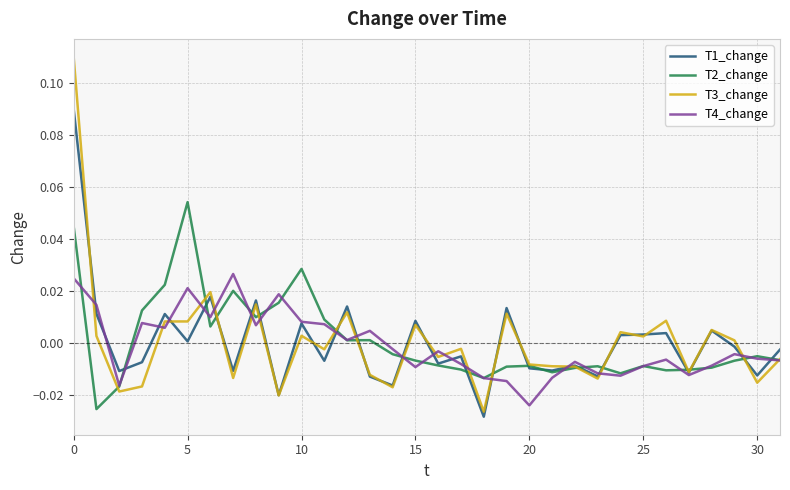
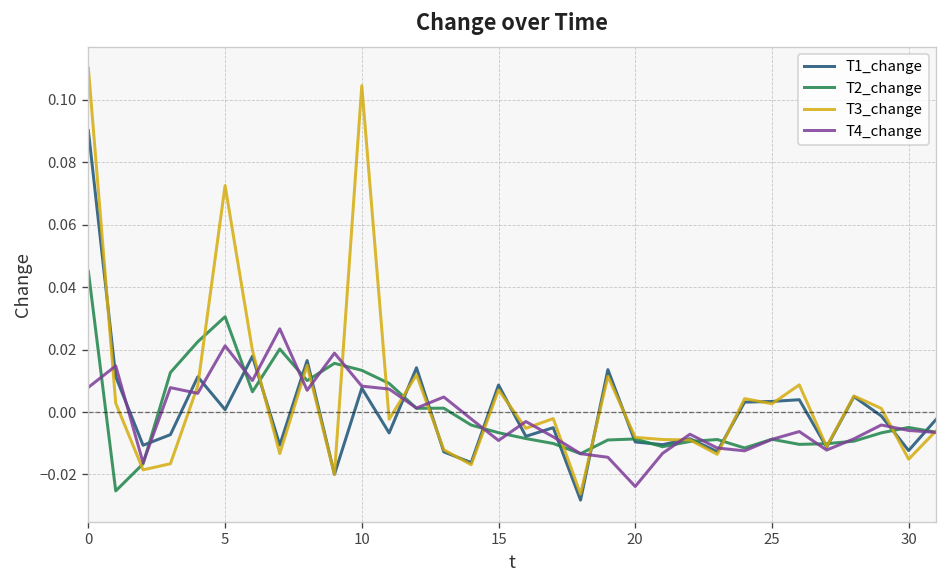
T4_change, 0: 0.025 -> 0.008
T2_change, 5: 0.054 -> 0.031
T3_change, 5: 0.008 -> 0.073
T2_change, 10: 0.029 -> 0.013
T3_change, 10: 0.003 -> 0.105
